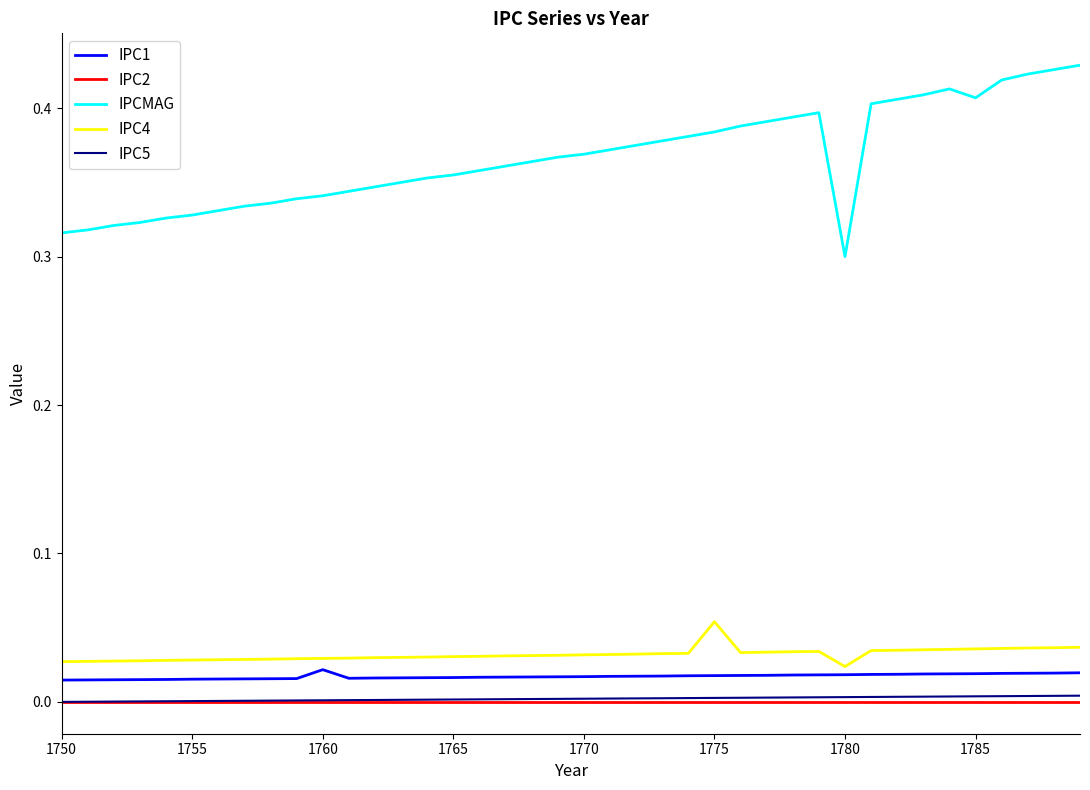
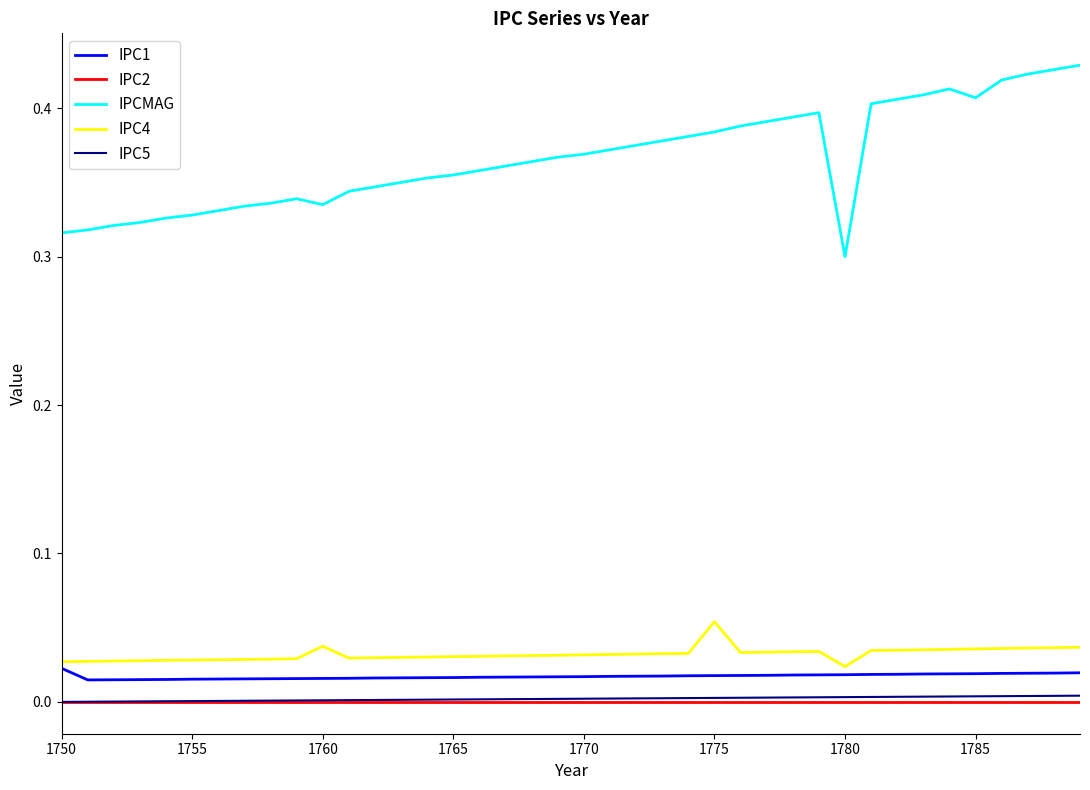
IPC1, 1750: 0.015 -> 0.023
IPC1, 1760: 0.022 -> 0.016
IPCMAG, 1760: 0.341 -> 0.335
IPC4, 1760: 0.029 -> 0.038
